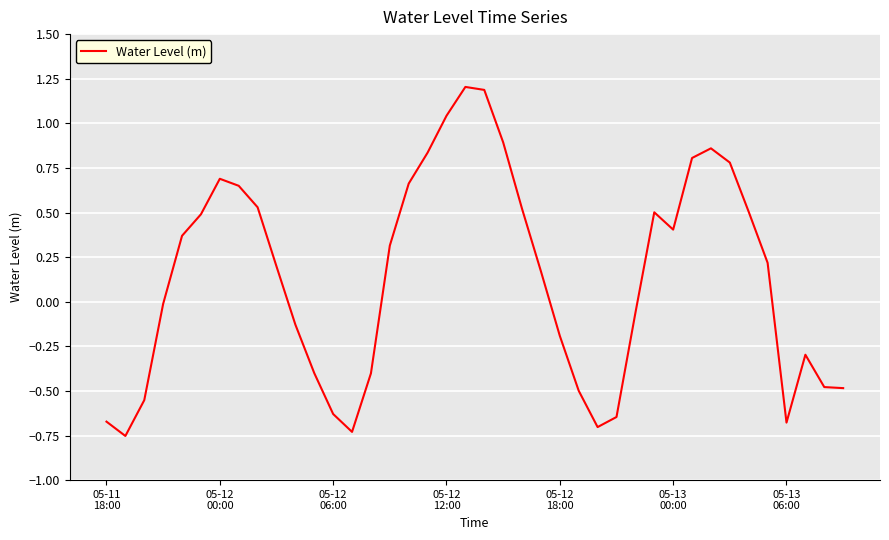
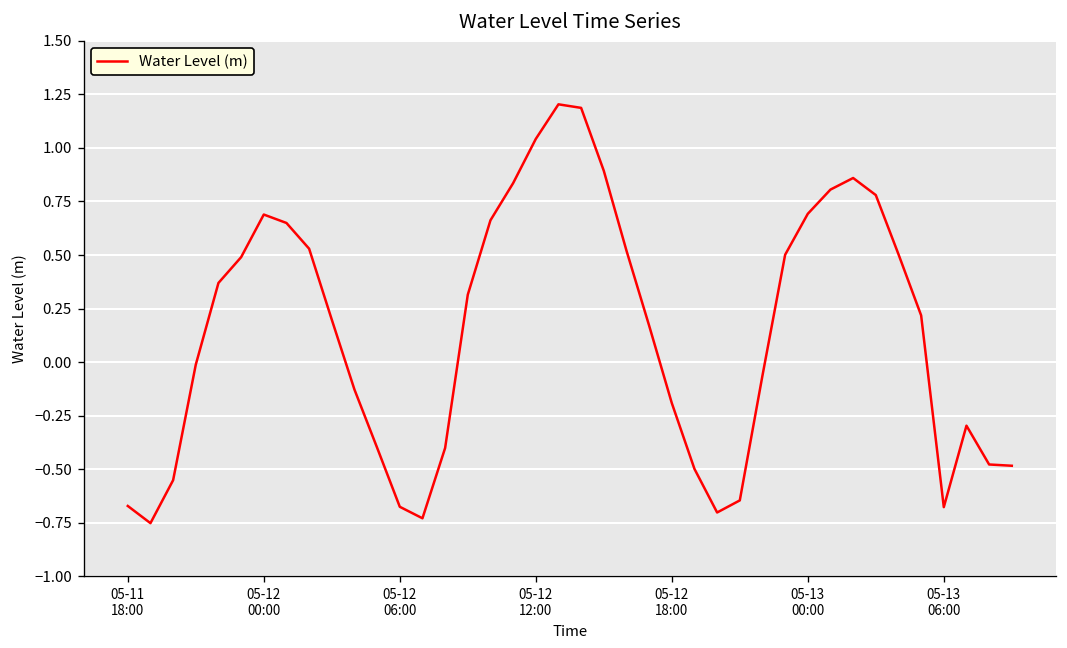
05-12 06:00: -0.63 -> -0.68
05-13 00:00: 0.40 -> 0.69
